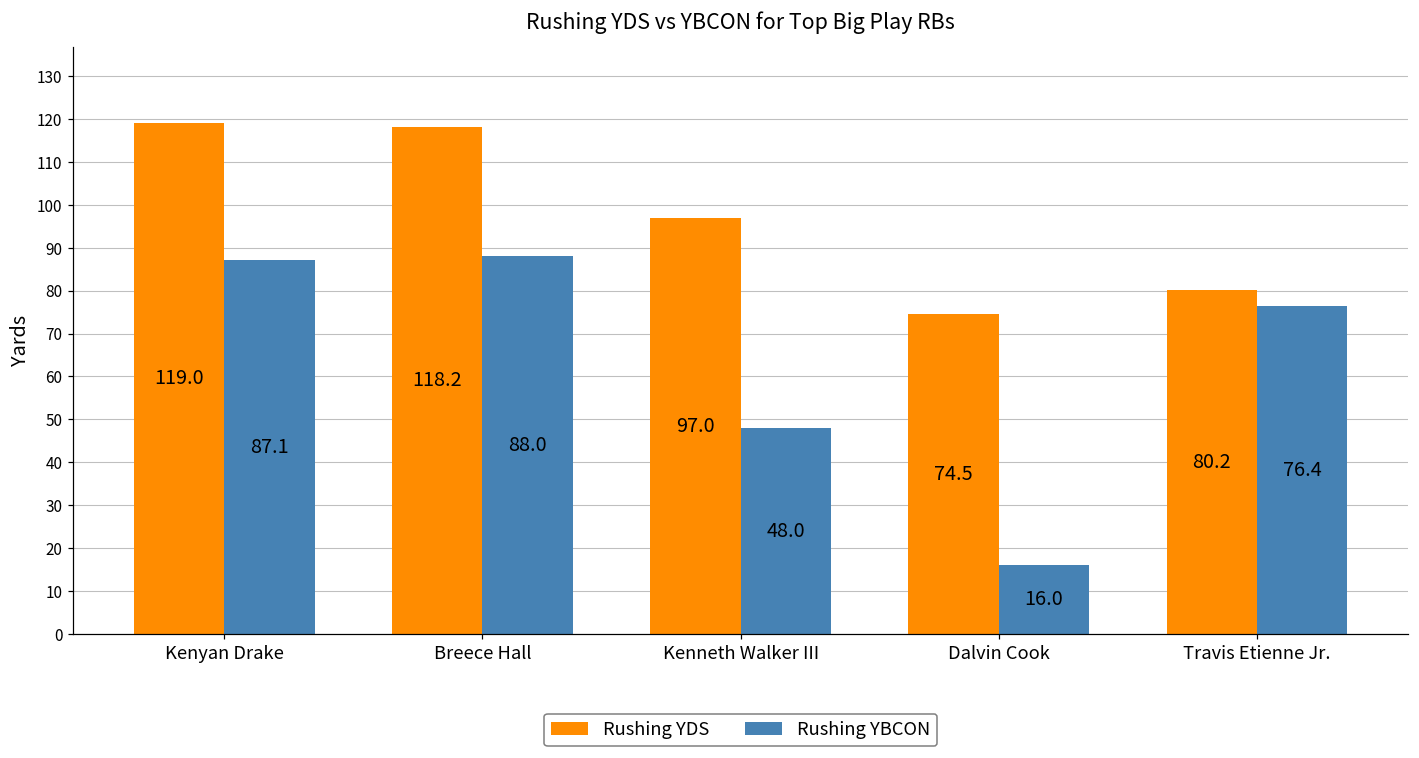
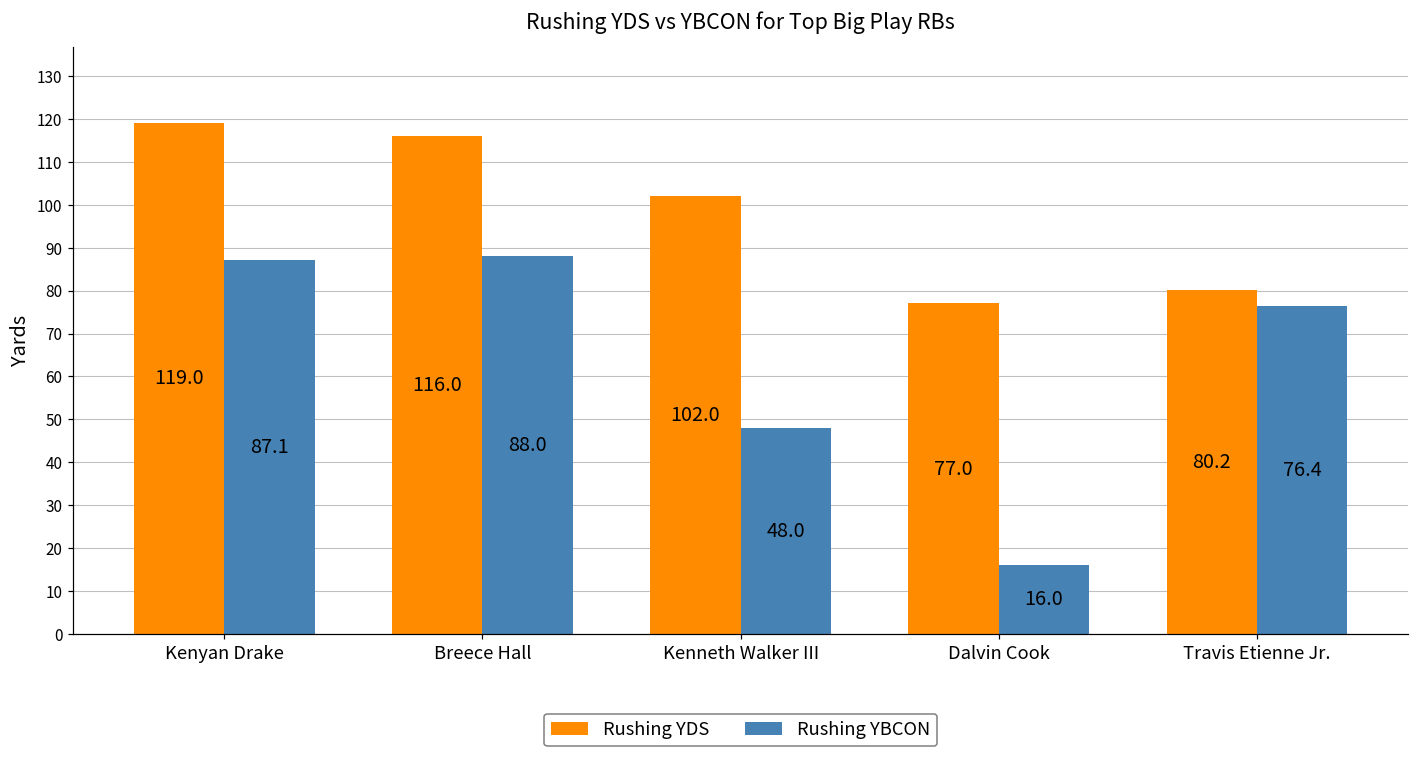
Rushing YDS, Breece Hall: 118.2 -> 116.0
Rushing YDS, Kenneth Walker III: 97.0 -> 102.0
Rushing YDS, Dalvin Cook: 74.5 -> 77.0
